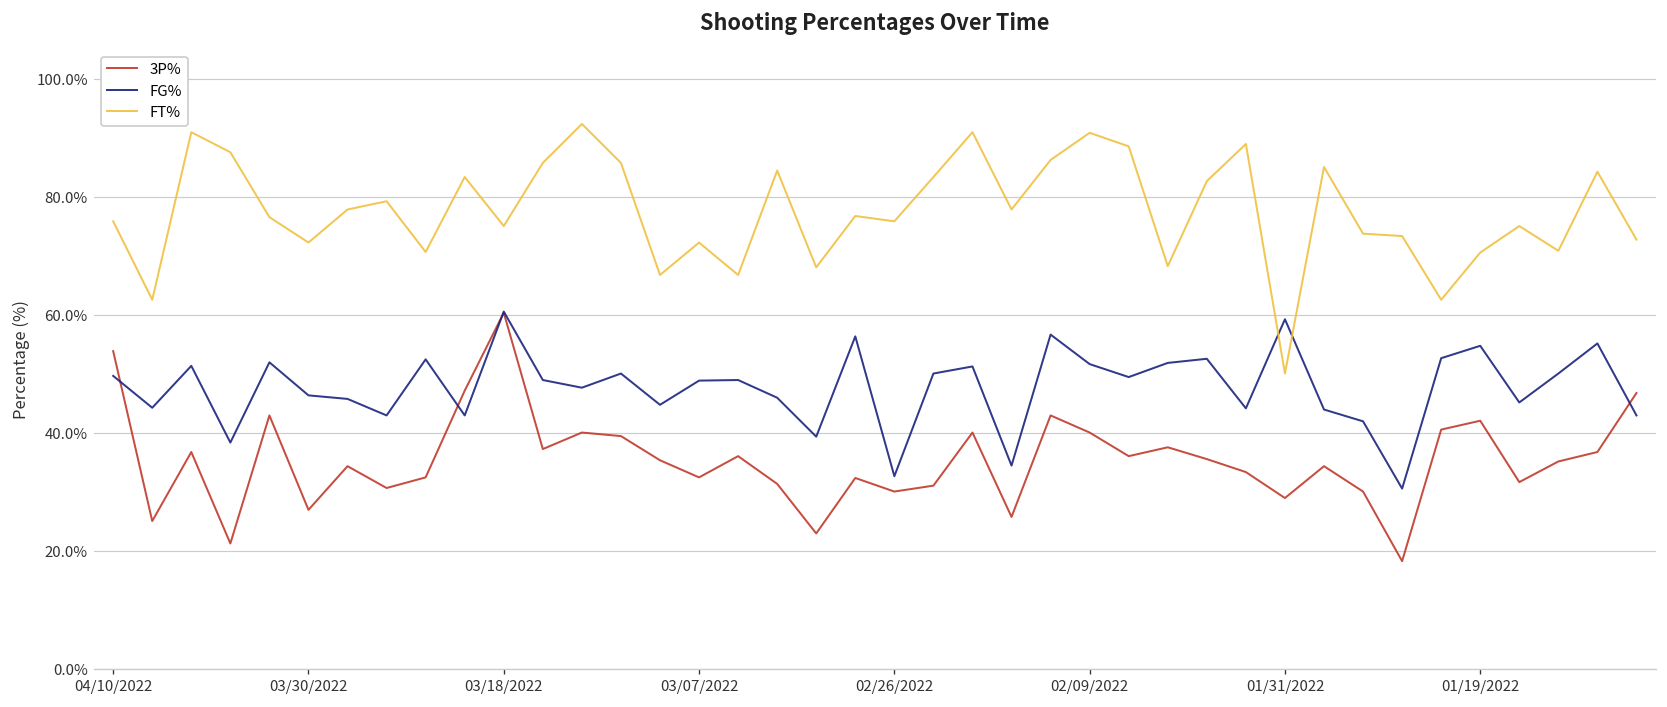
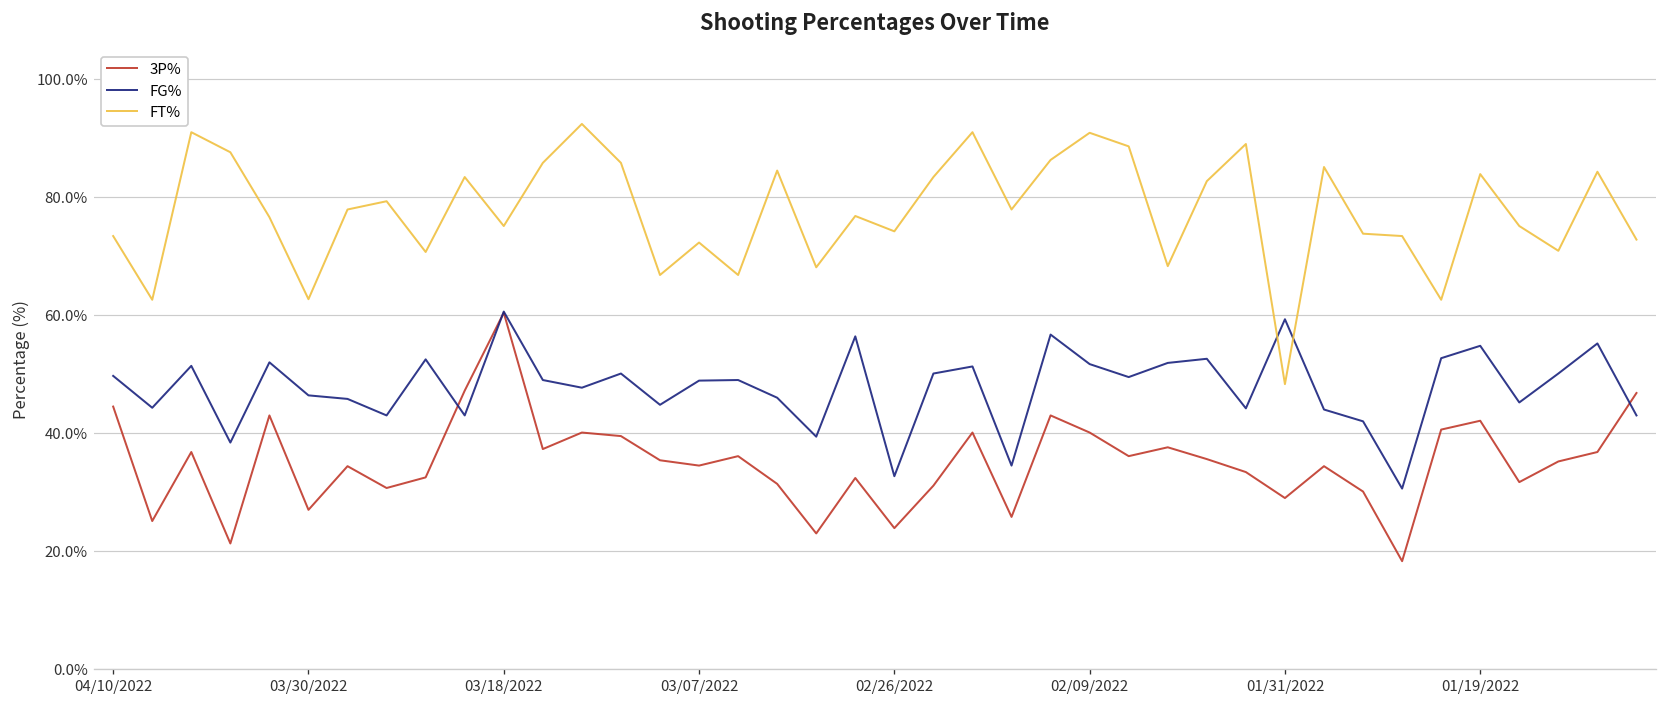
3P%, 04/10/2022: 54% -> 44%
FT%, 04/10/2022: 76% -> 73%
FT%, 03/30/2022: 72% -> 63%
3P%, 03/07/2022: 32% -> 34%
3P%, 02/26/2022: 30% -> 24%
FT%, 02/26/2022: 76% -> 74%
FT%, 01/31/2022: 50% -> 48%
FT%, 01/19/2022: 71% -> 84%
